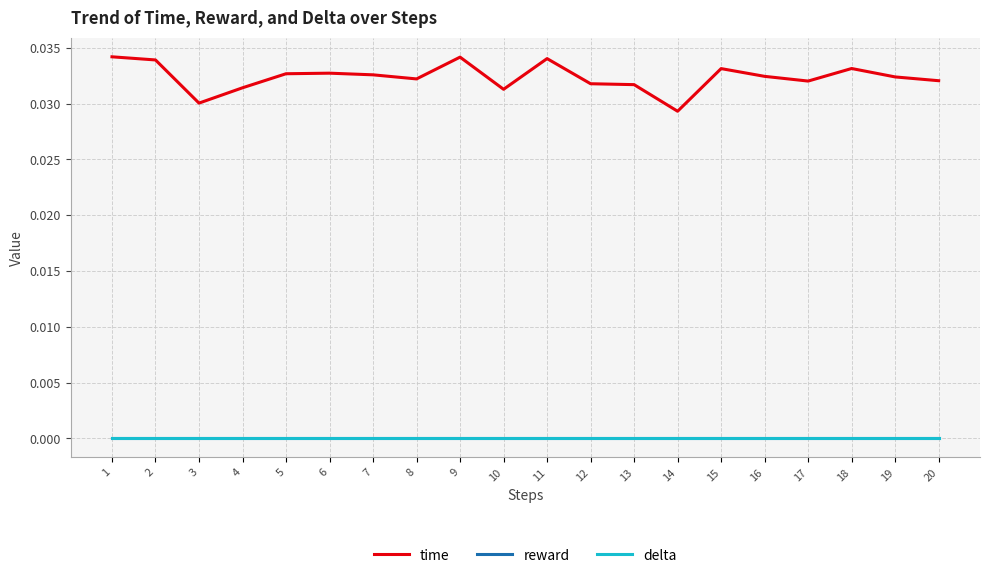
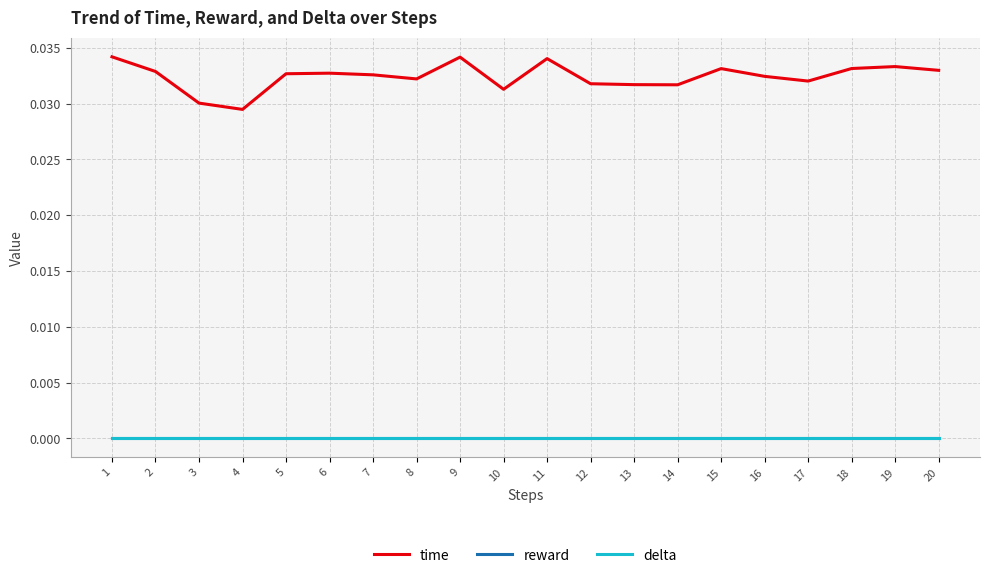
time, 2: 0.0339 -> 0.0329
time, 4: 0.0314 -> 0.0295
time, 14: 0.0293 -> 0.0317
time, 19: 0.0324 -> 0.0333
time, 20: 0.0321 -> 0.0330
